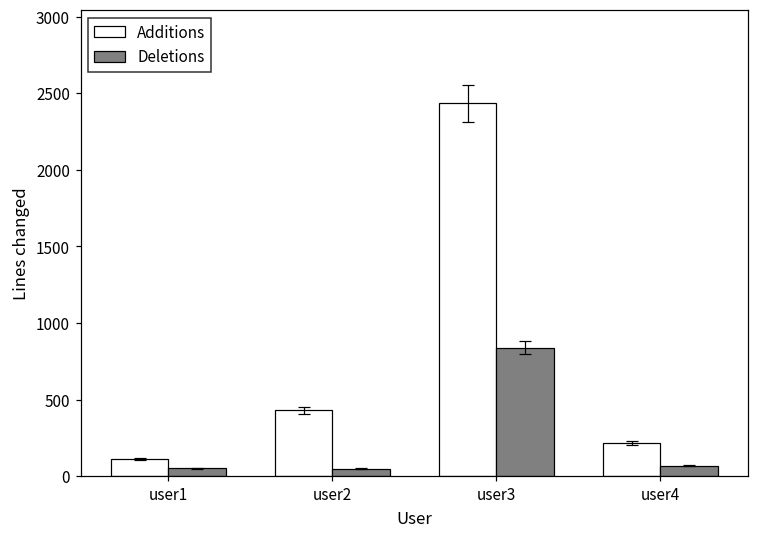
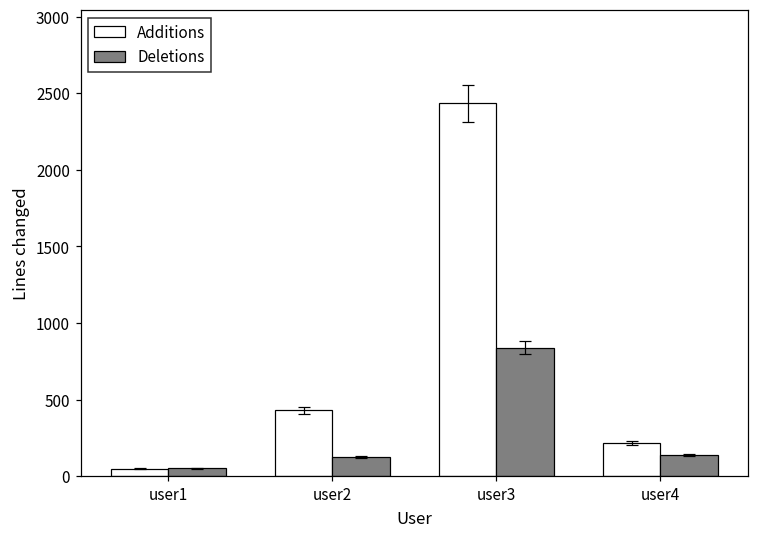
Additions, user1: 110 -> 50
Deletions, user2: 50 -> 120
Deletions, user4: 70 -> 140
